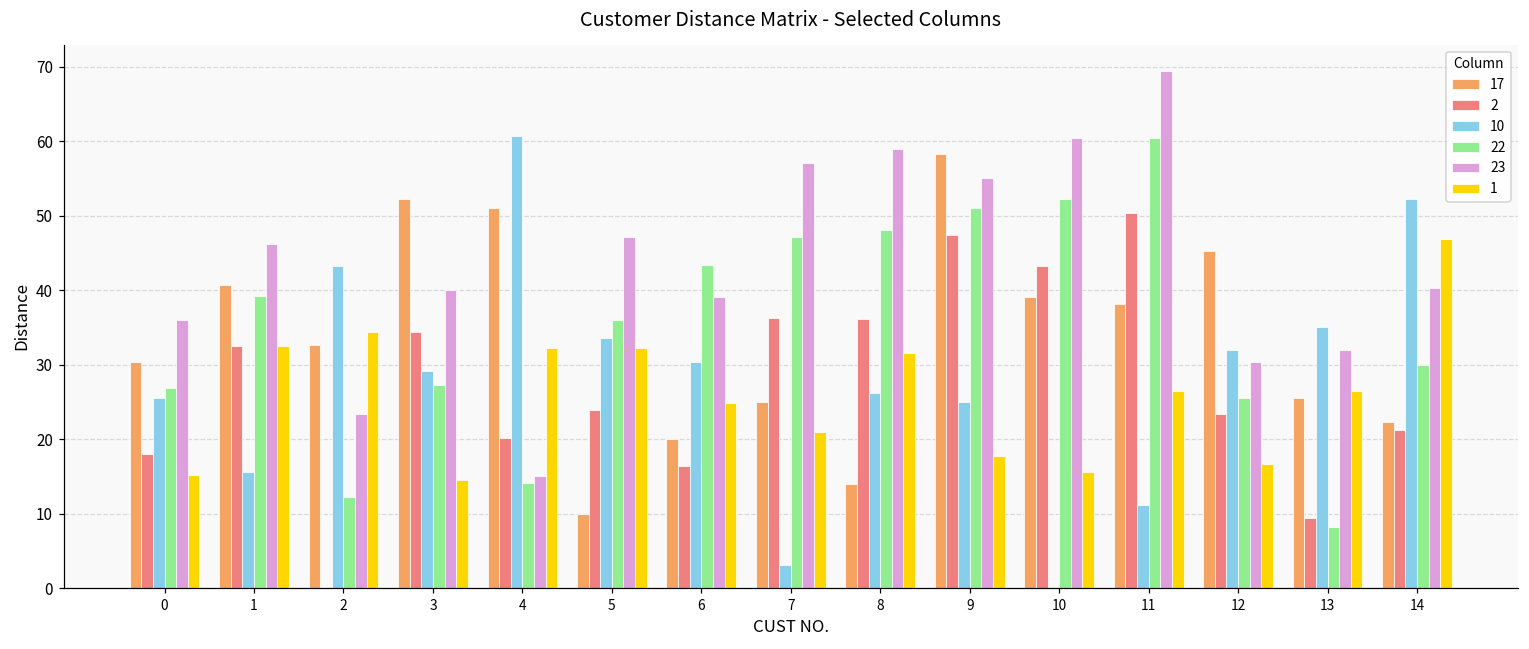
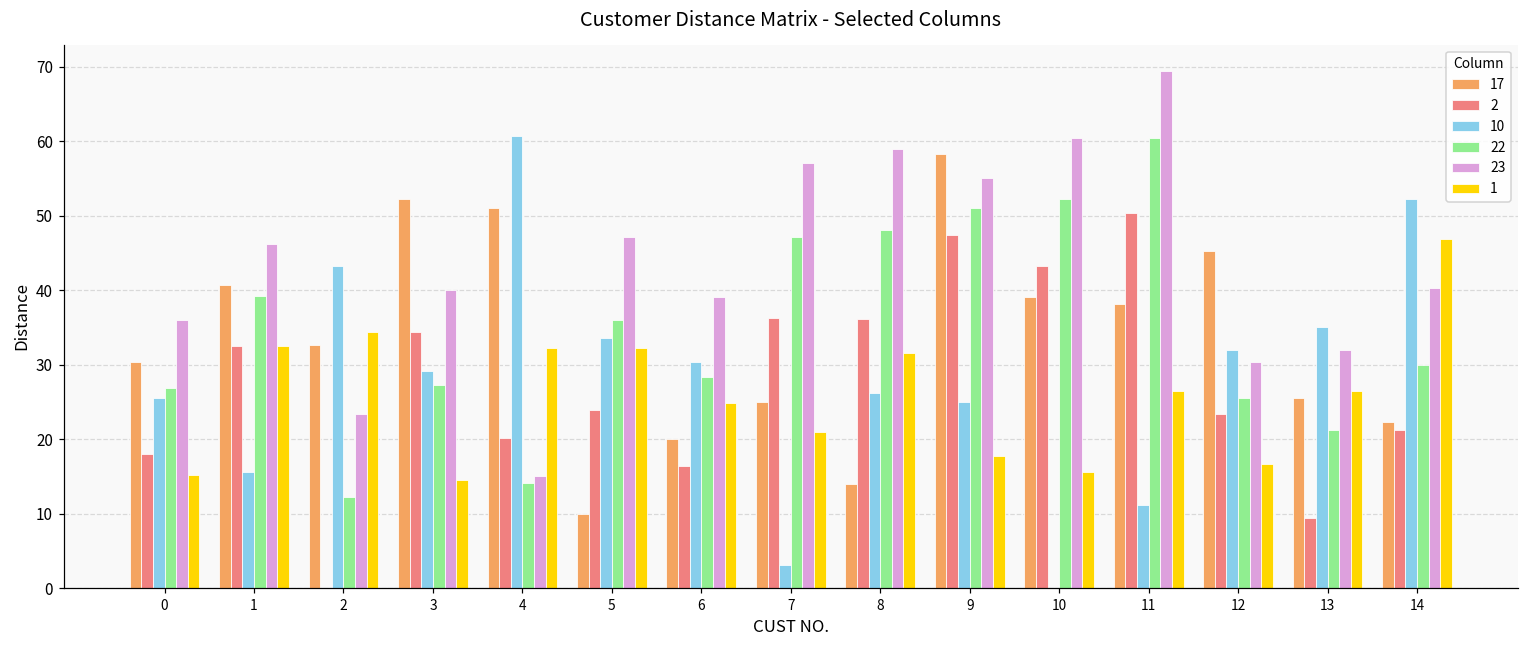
22, 6: 43 -> 28
22, 13: 8 -> 21
